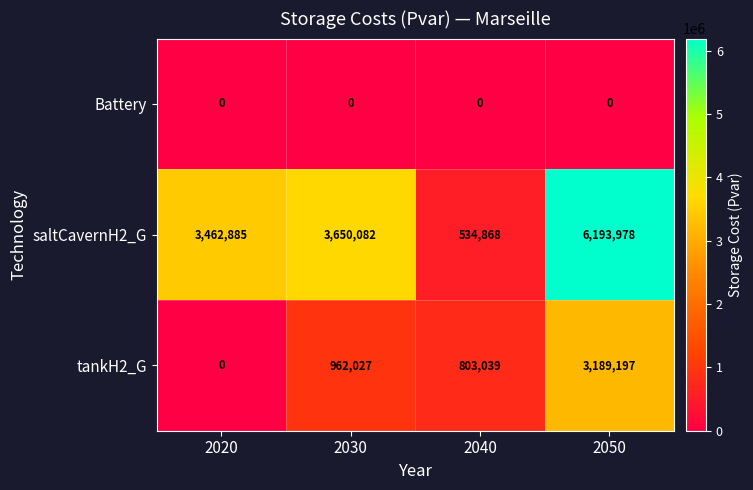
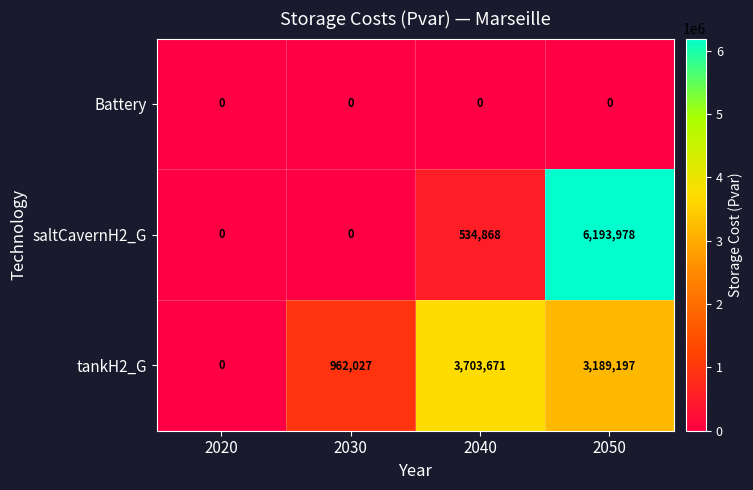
saltCavernH2_G, 2020: 3,462,885 -> 0
saltCavernH2_G, 2030: 3,650,082 -> 0
tankH2_G, 2040: 803,039 -> 3,703,671
